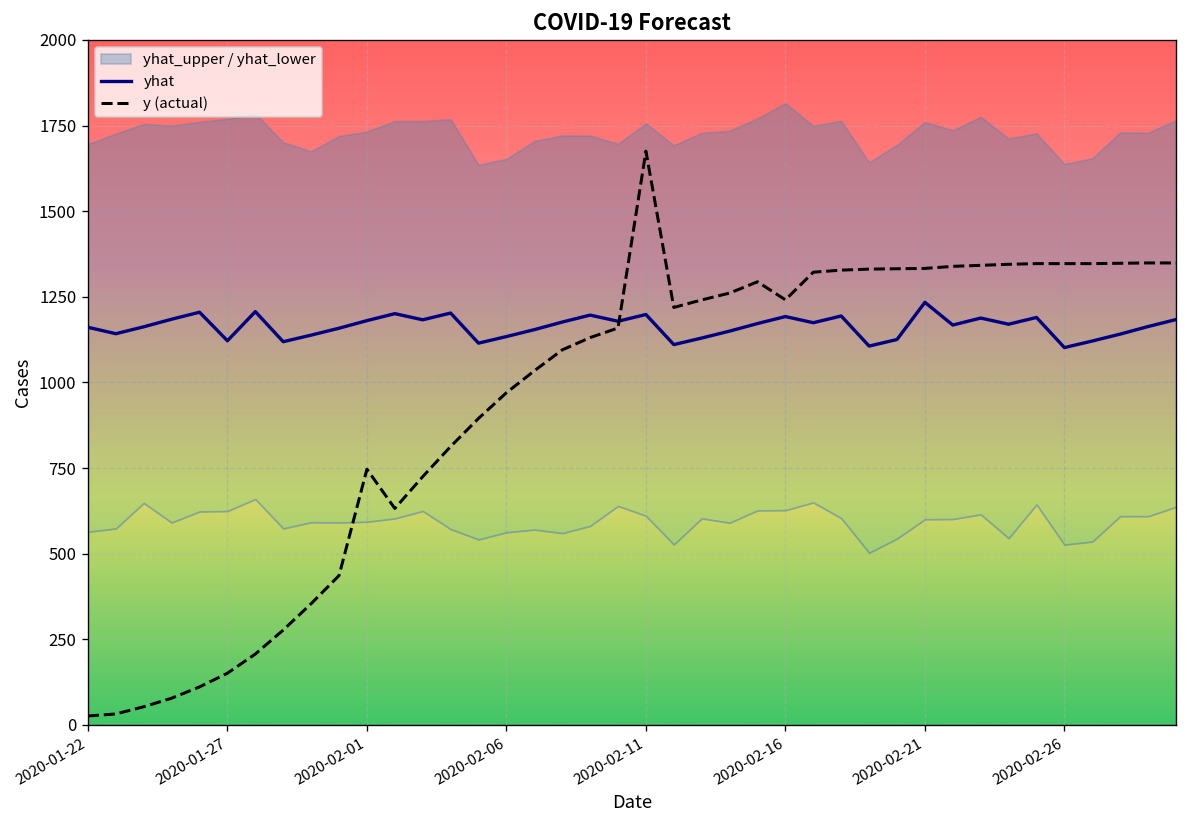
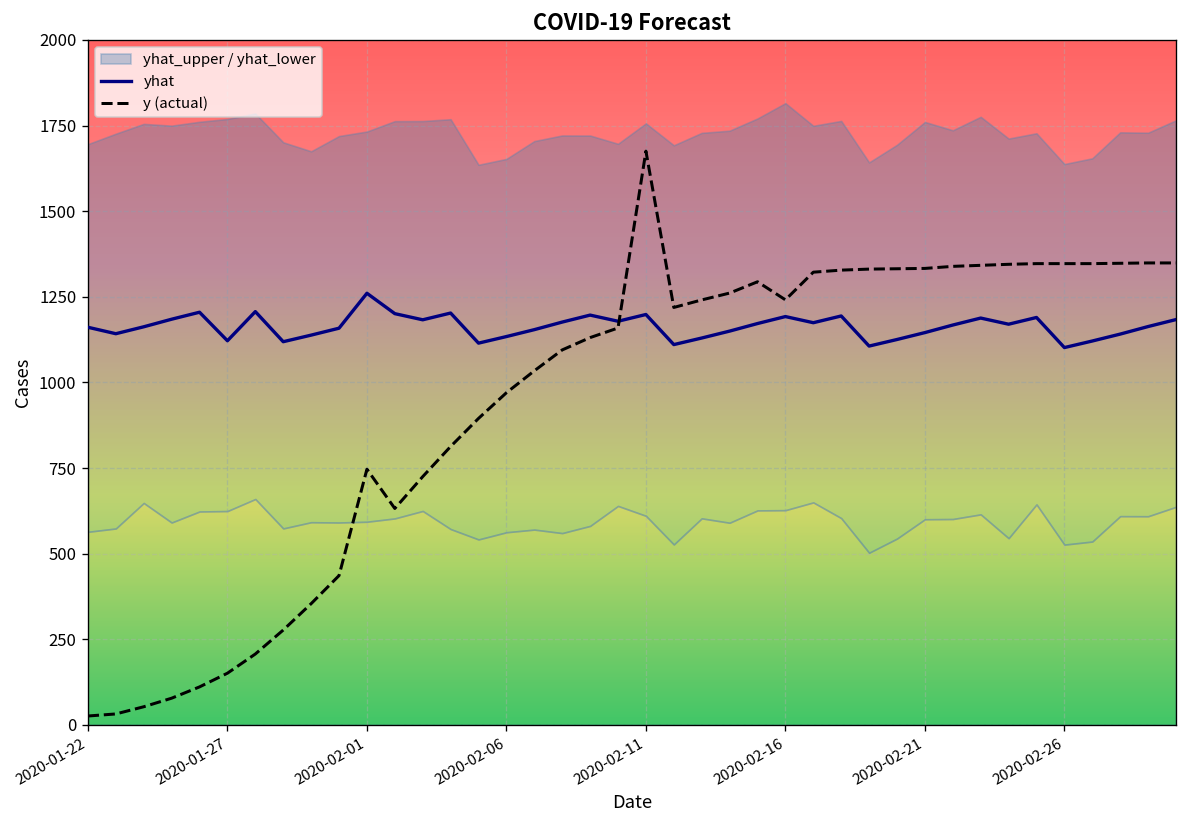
yhat, 2020-02-01: 1180 -> 1260
yhat, 2020-02-21: 1230 -> 1150
